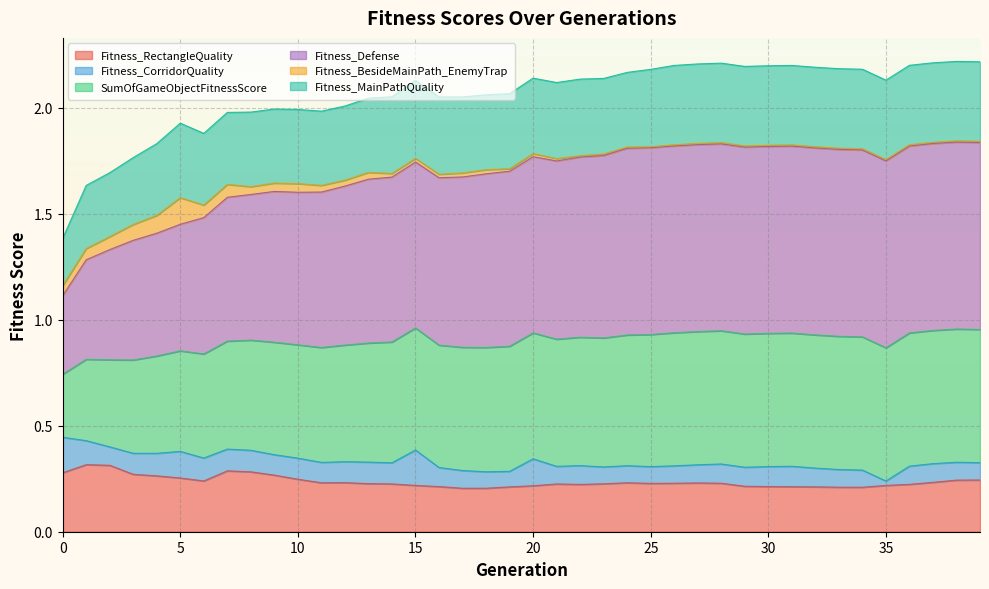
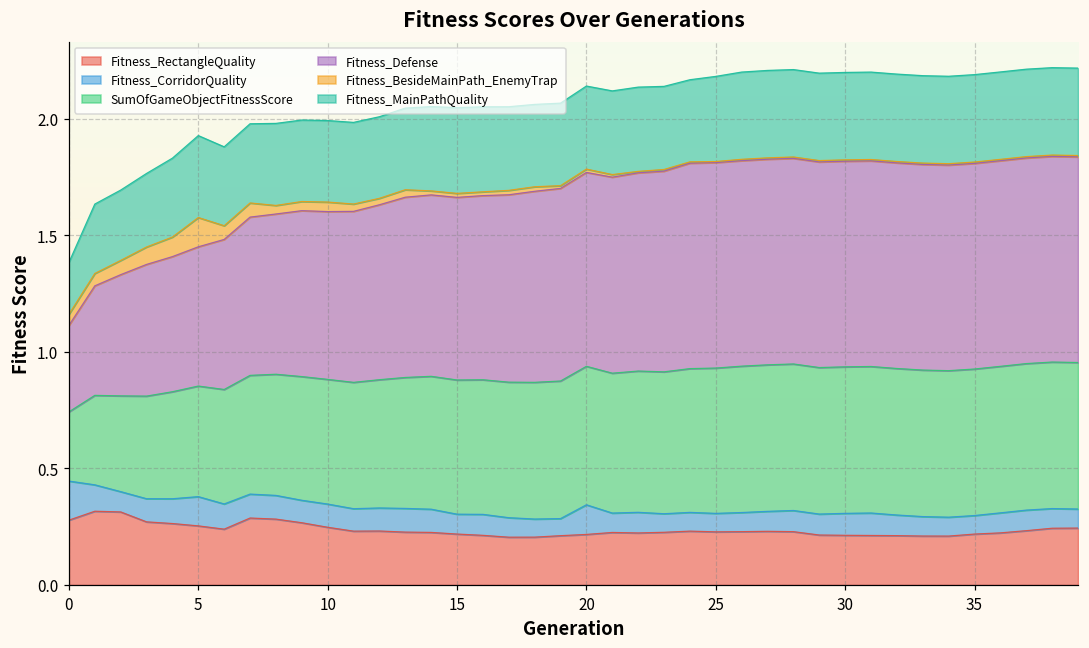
Fitness_CorridorQuality, 15: 0.17 -> 0.09
Fitness_CorridorQuality, 35: 0.02 -> 0.08
